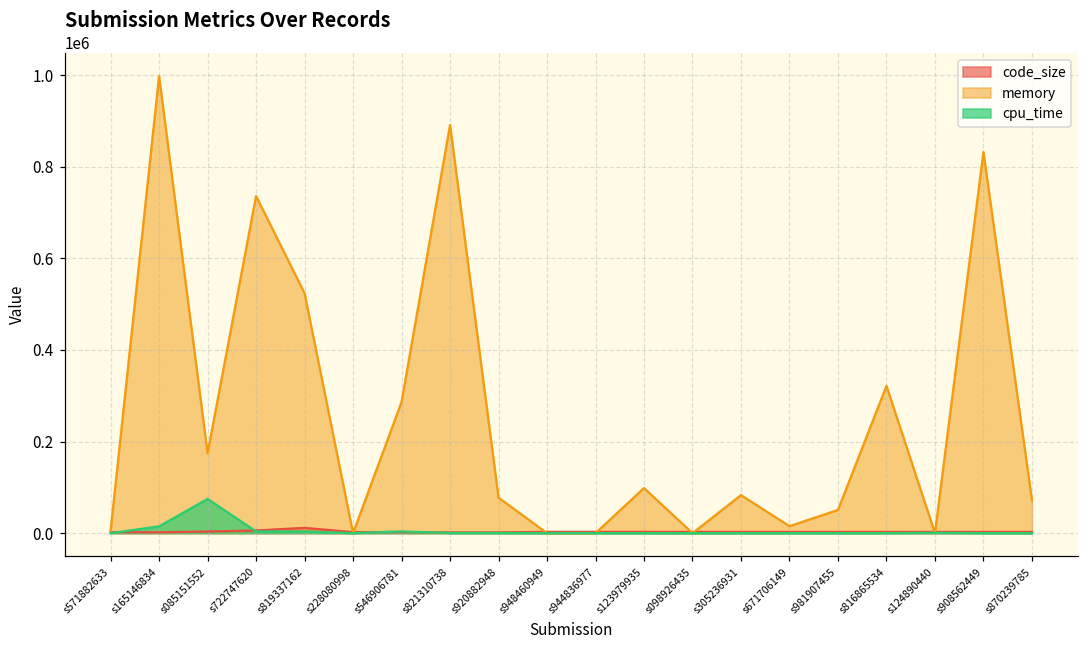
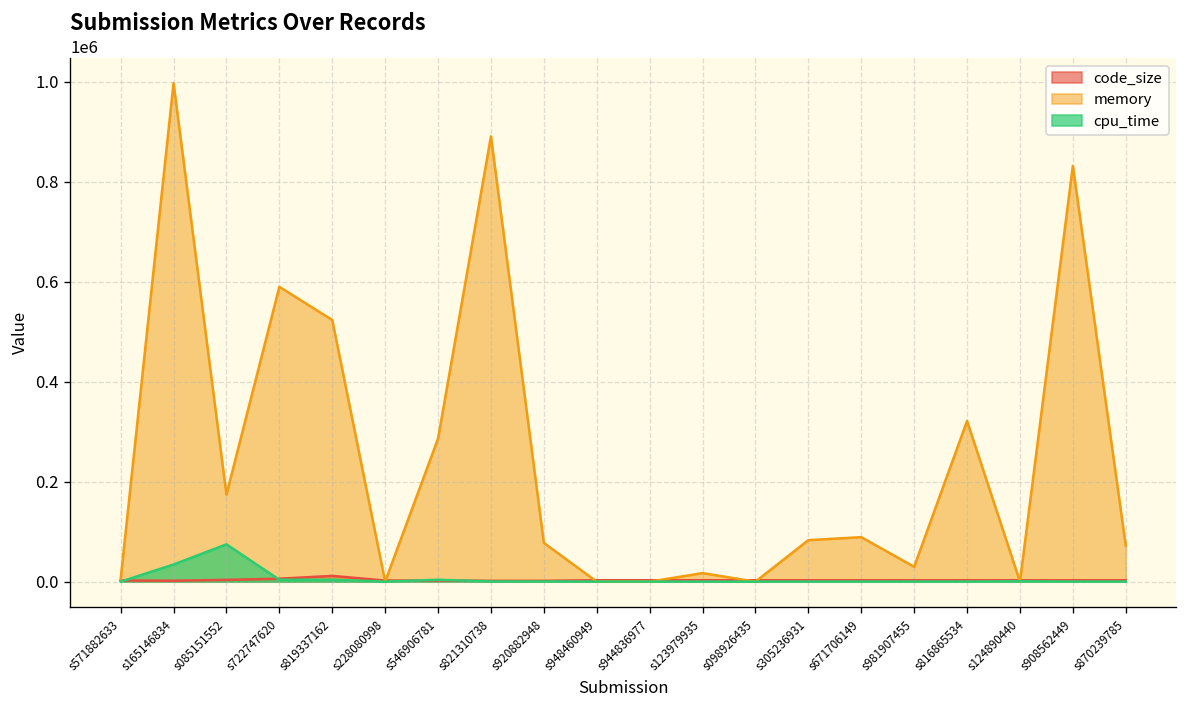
cpu_time, s165146834: 10000 -> 30000
memory, s722747620: 740000 -> 590000
memory, s123979935: 100000 -> 20000
memory, s671706149: 20000 -> 90000
memory, s981907455: 50000 -> 30000
